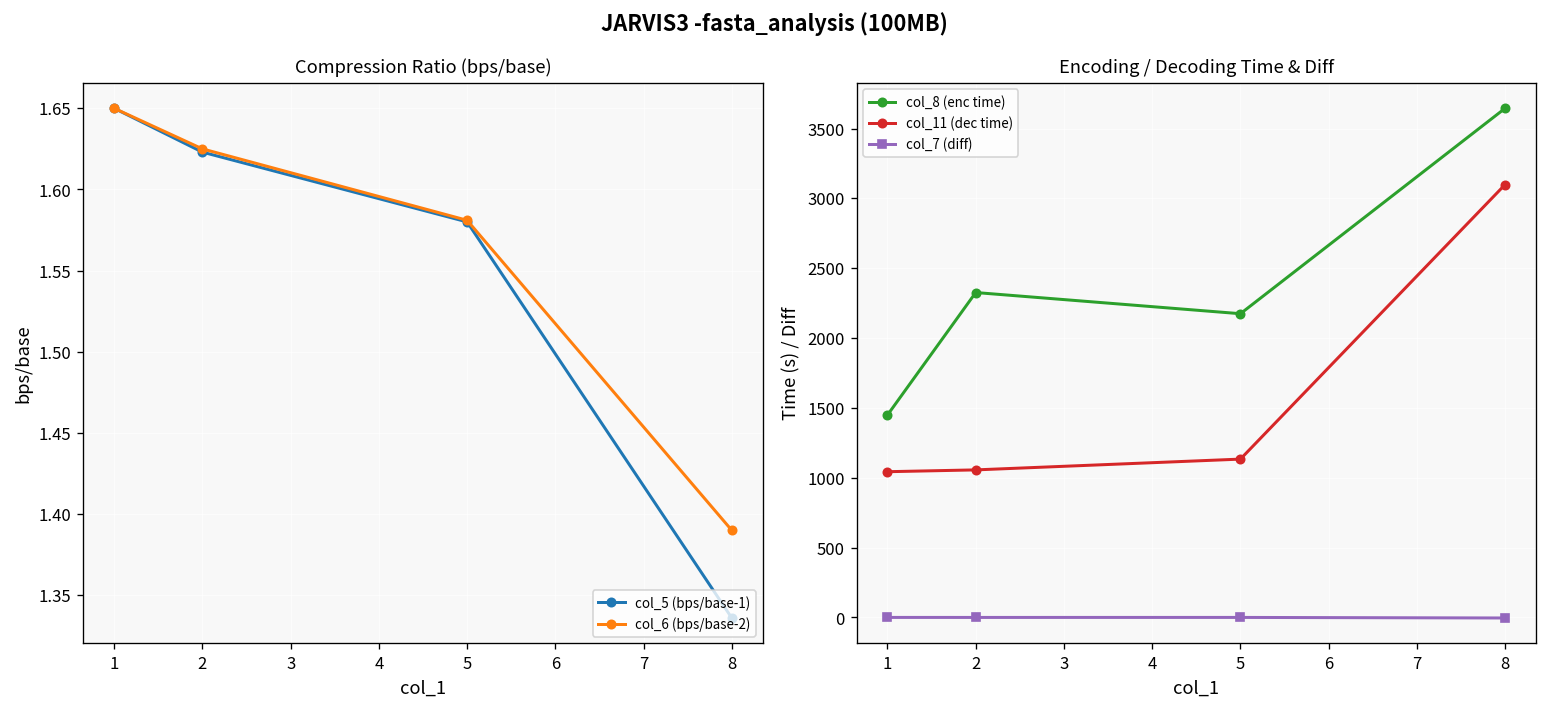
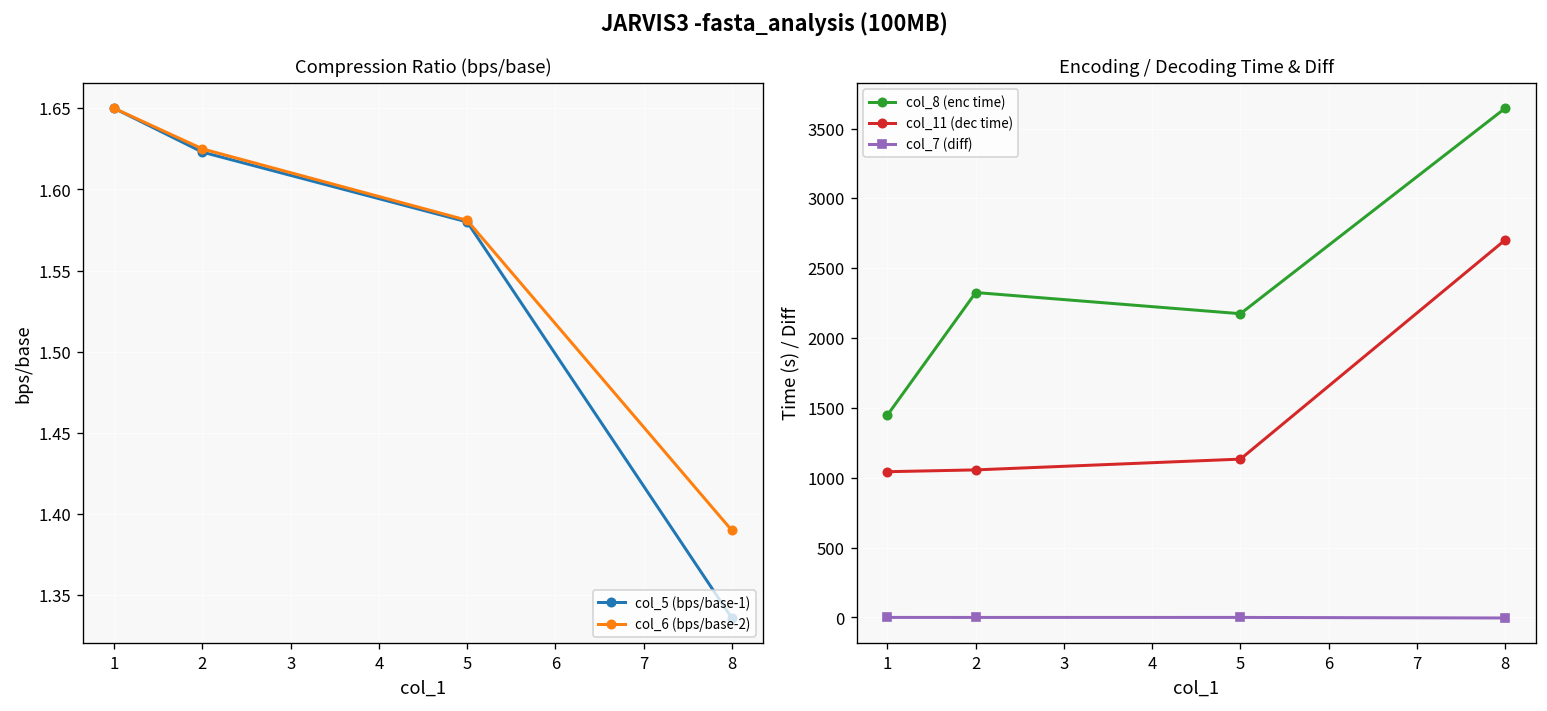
Encoding / Decoding Time & Diff, col_11 (dec time), 8: 3100 -> 2700
